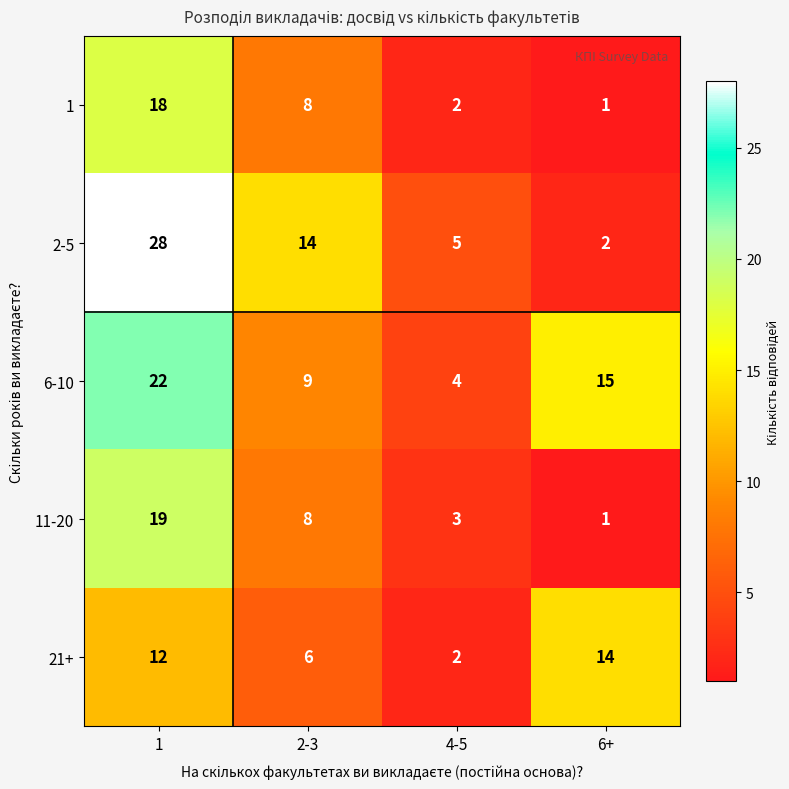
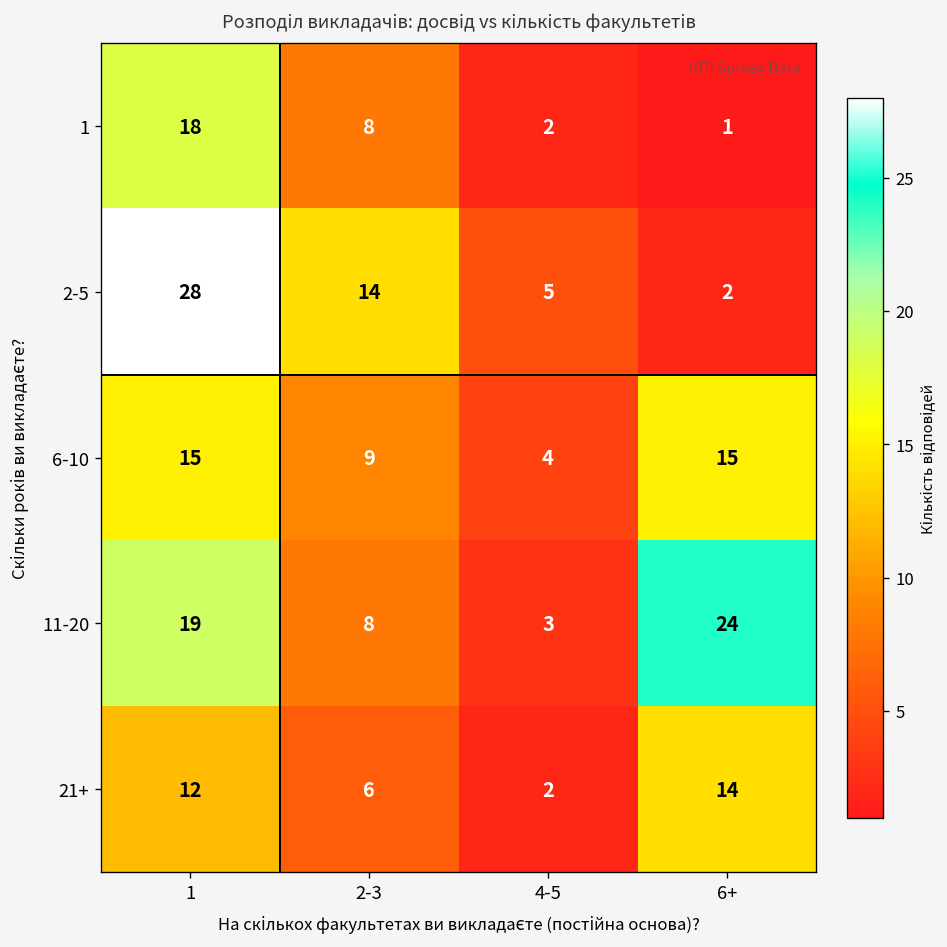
6-10, 1: 22 -> 15
11-20, 6+: 1 -> 24
